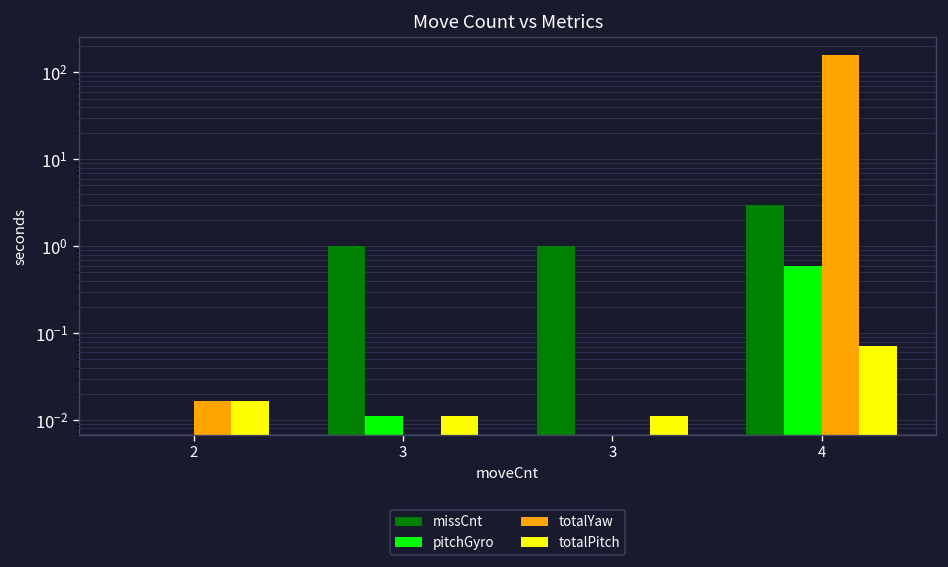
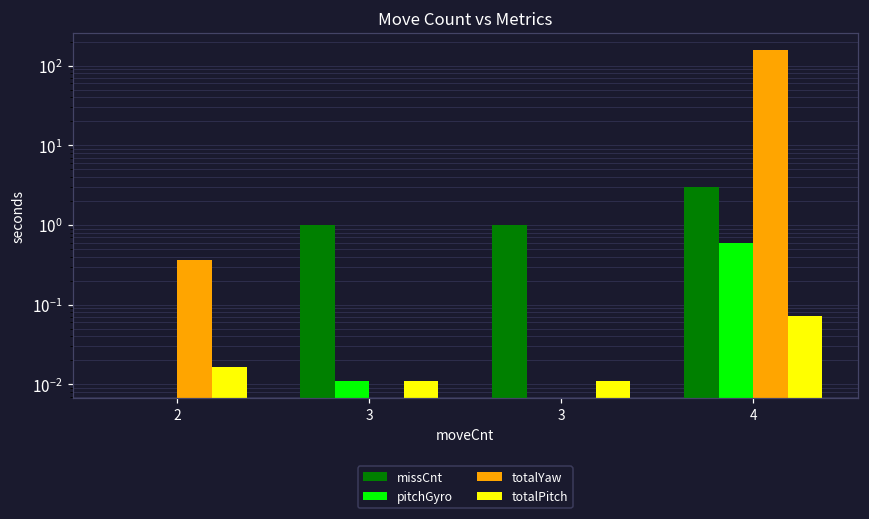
totalYaw, 2: 0.016 -> 0.4
